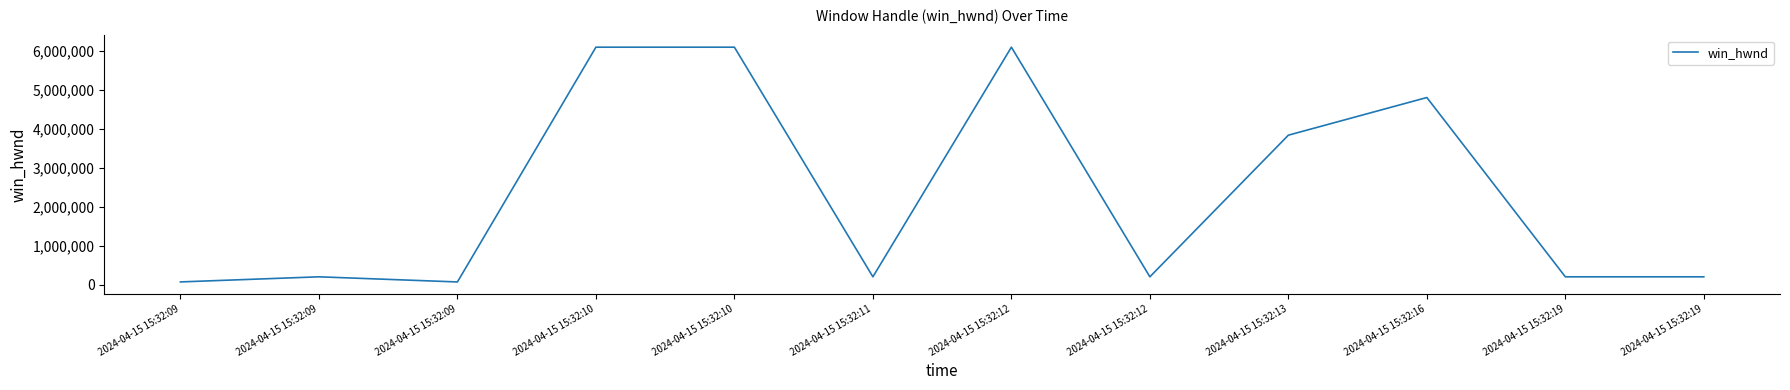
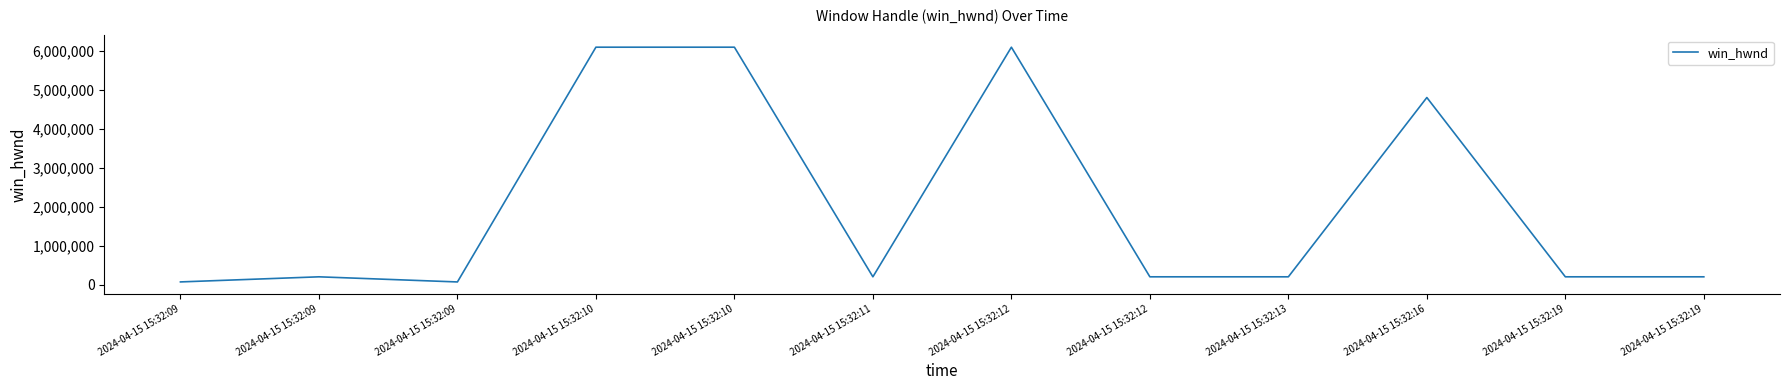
2024-04-15 15:32:13: 3,800,000 -> 200,000
